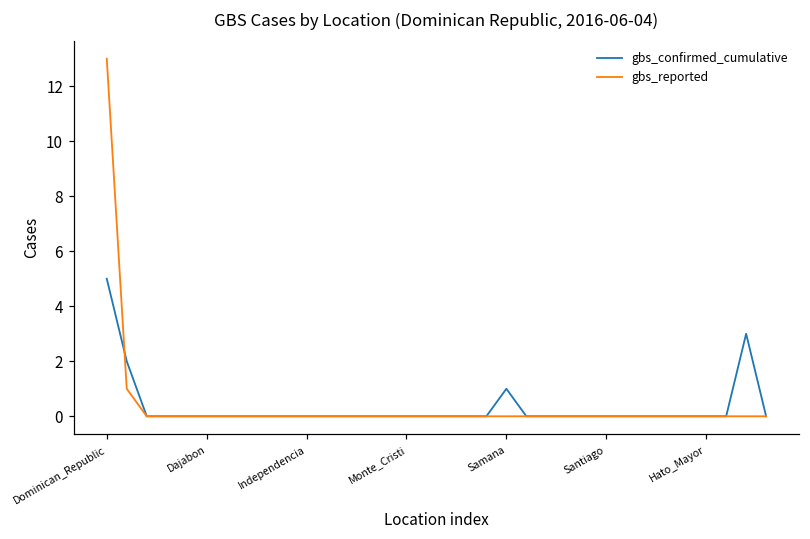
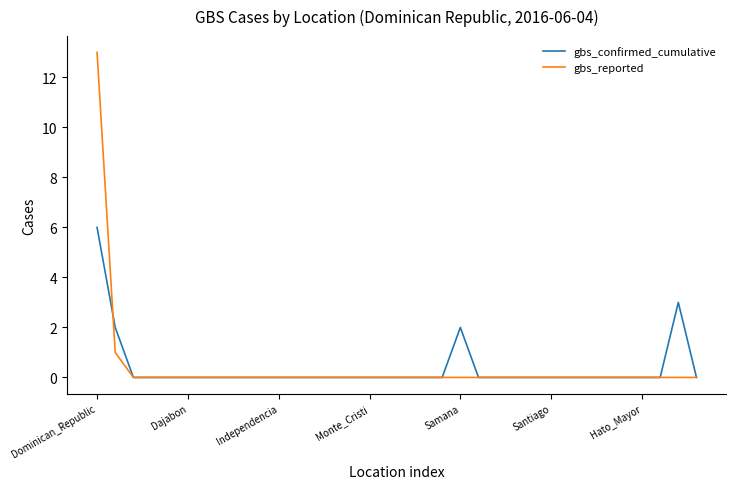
gbs_confirmed_cumulative, Dominican_Republic: 5 -> 6
gbs_confirmed_cumulative, Samana: 1 -> 2
